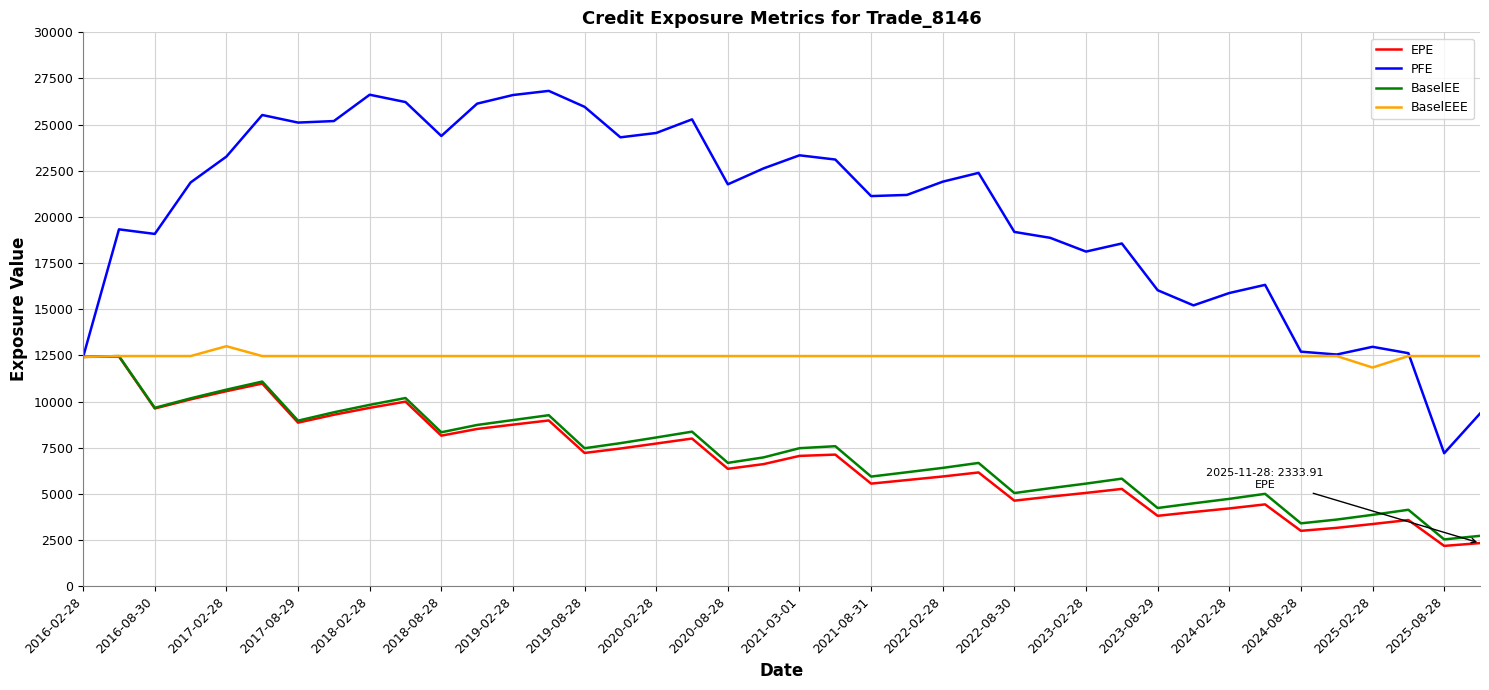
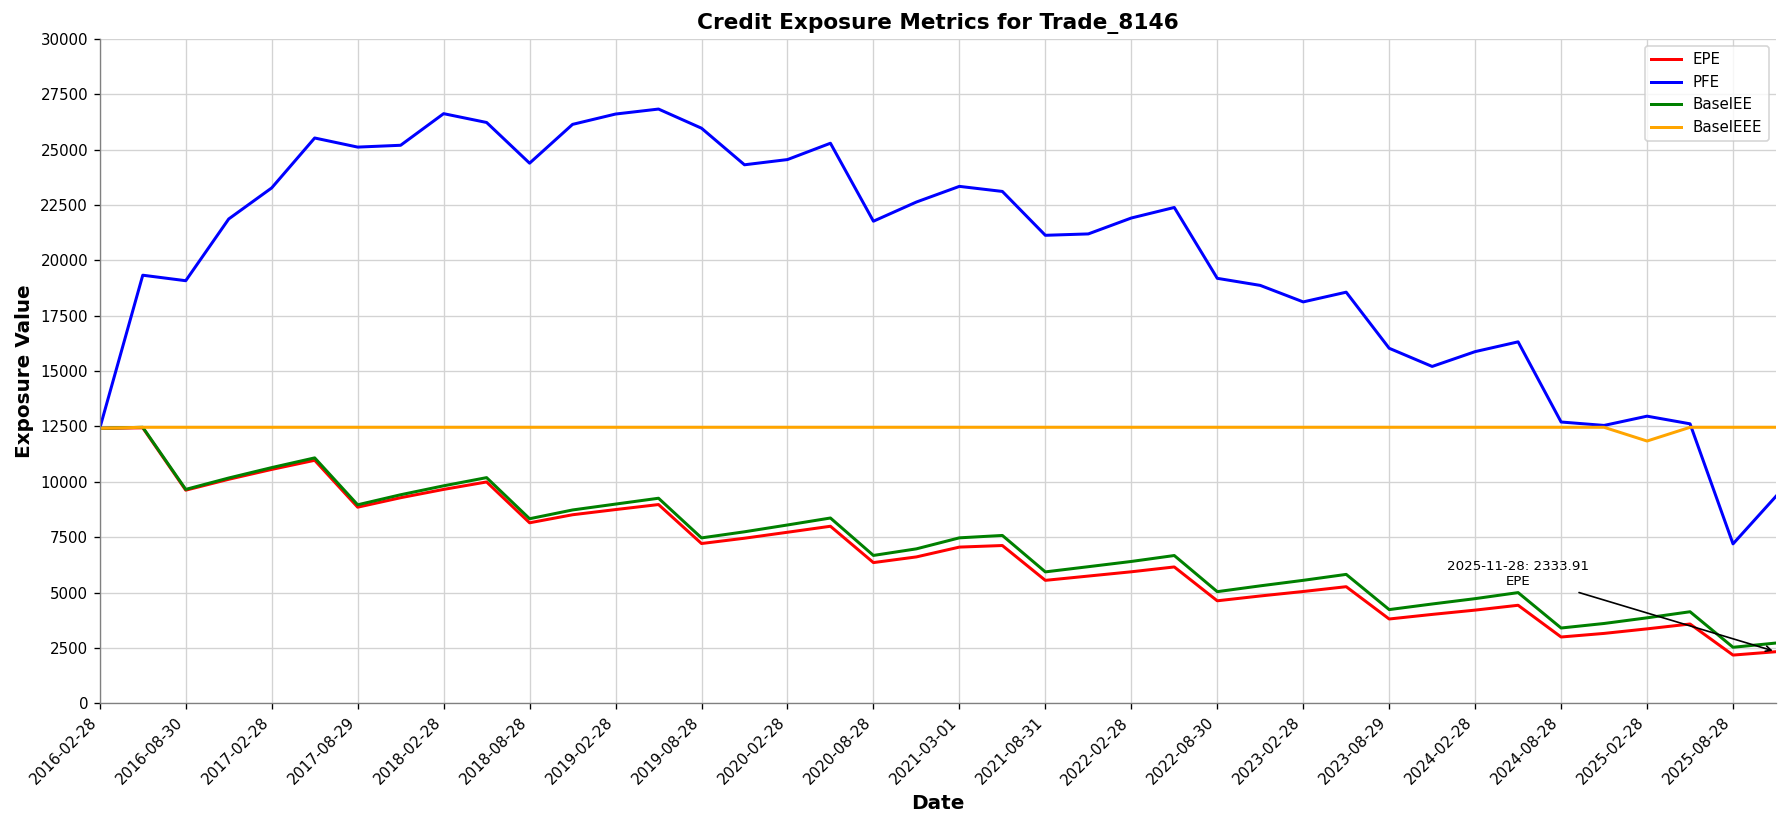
BaselEEE, 2017-02-28: 13000 -> 12500
